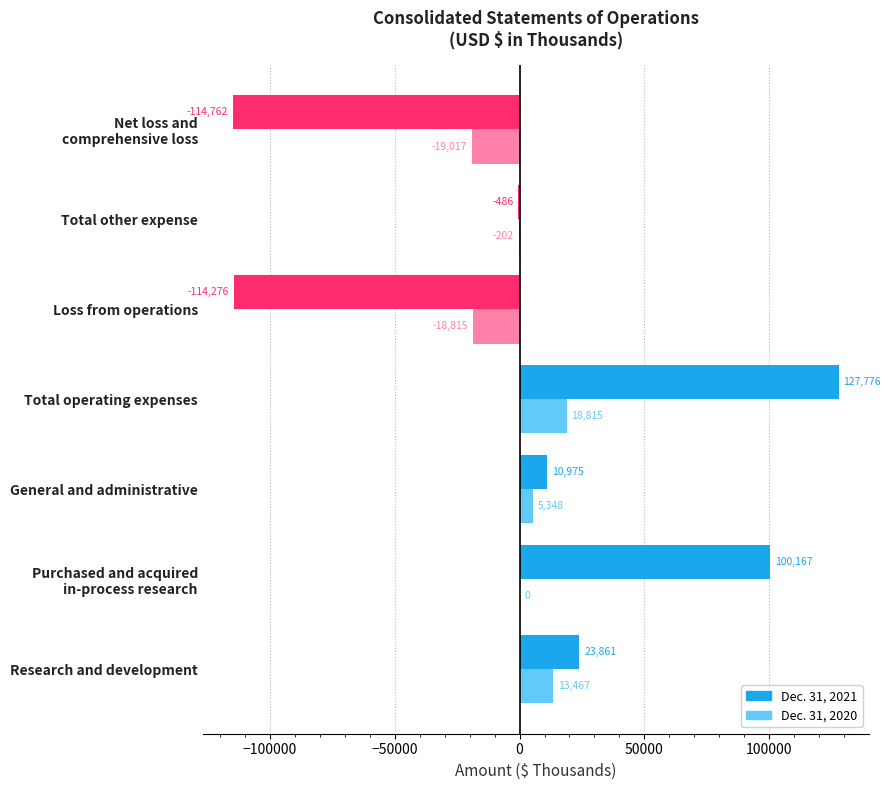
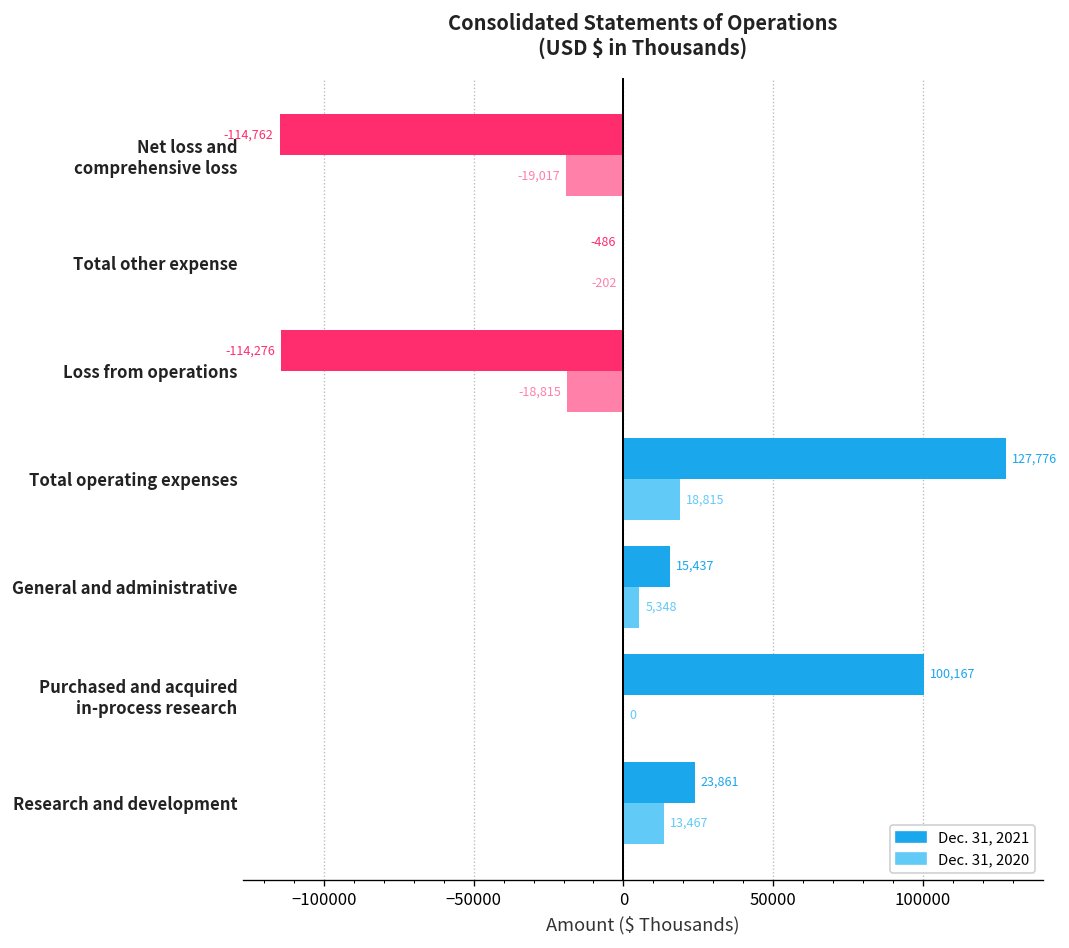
Dec. 31, 2021, General and administrative: 10,975 -> 15,437
